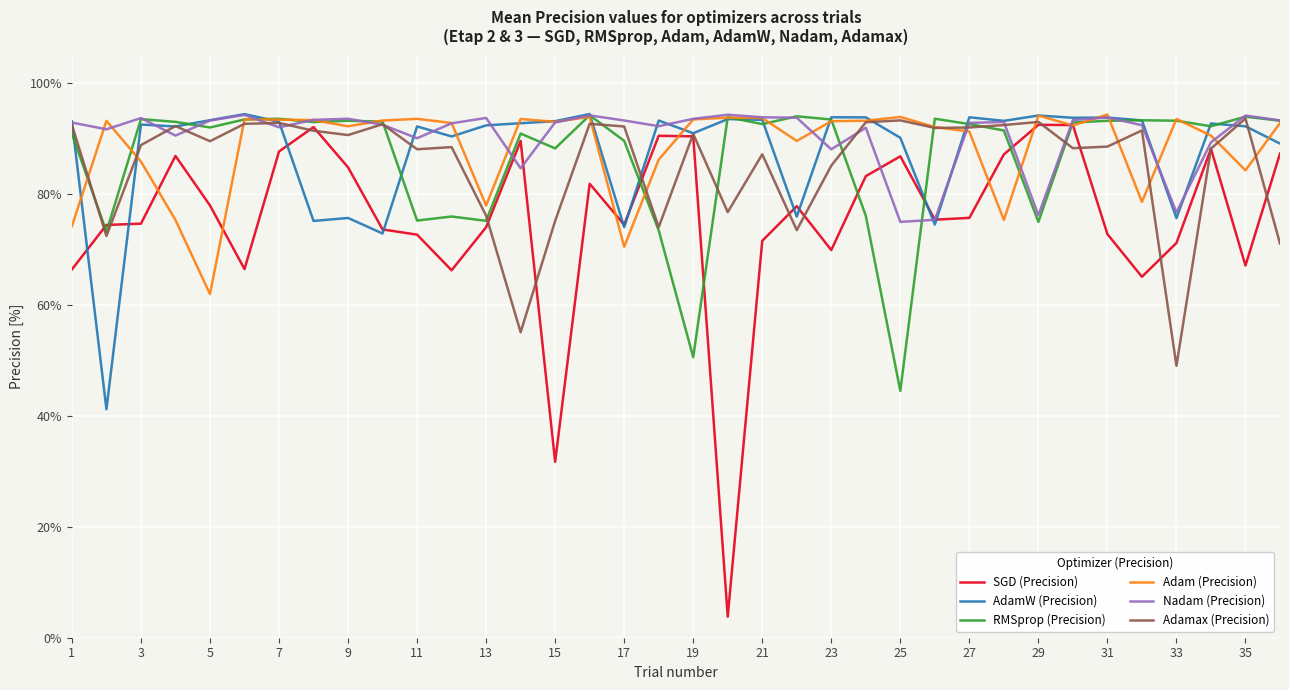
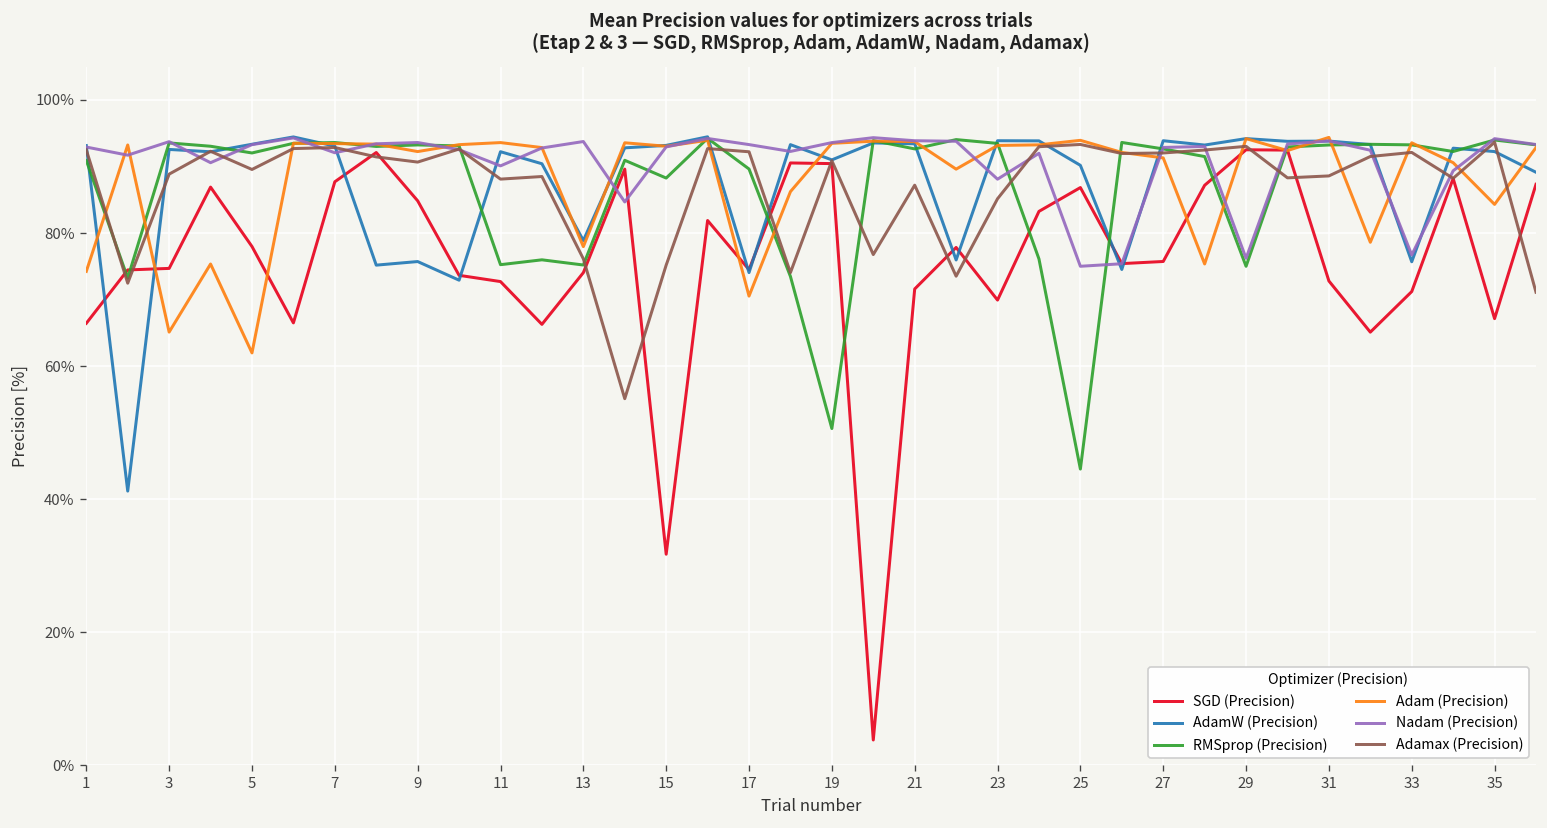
Adam (Precision), 3: 86% -> 65%
AdamW (Precision), 13: 92% -> 79%
Adamax (Precision), 33: 49% -> 92%
